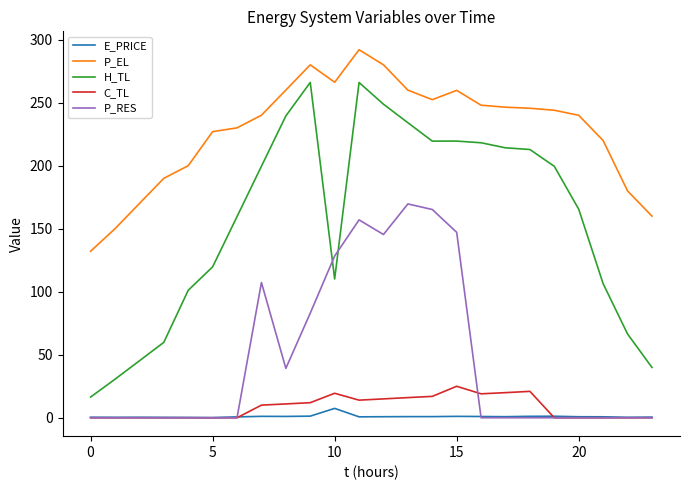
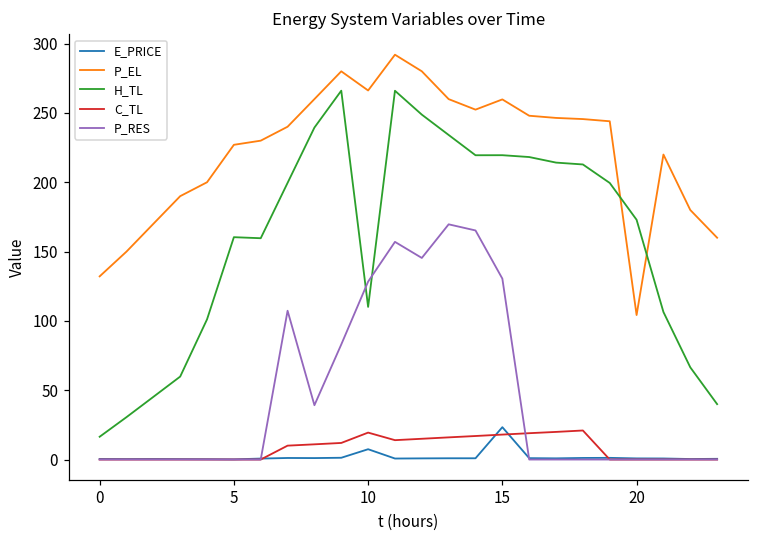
H_TL, 5: 120 -> 160
E_PRICE, 15: 1 -> 23
C_TL, 15: 25 -> 18
P_RES, 15: 147 -> 130
P_EL, 20: 240 -> 104
H_TL, 20: 165 -> 173
